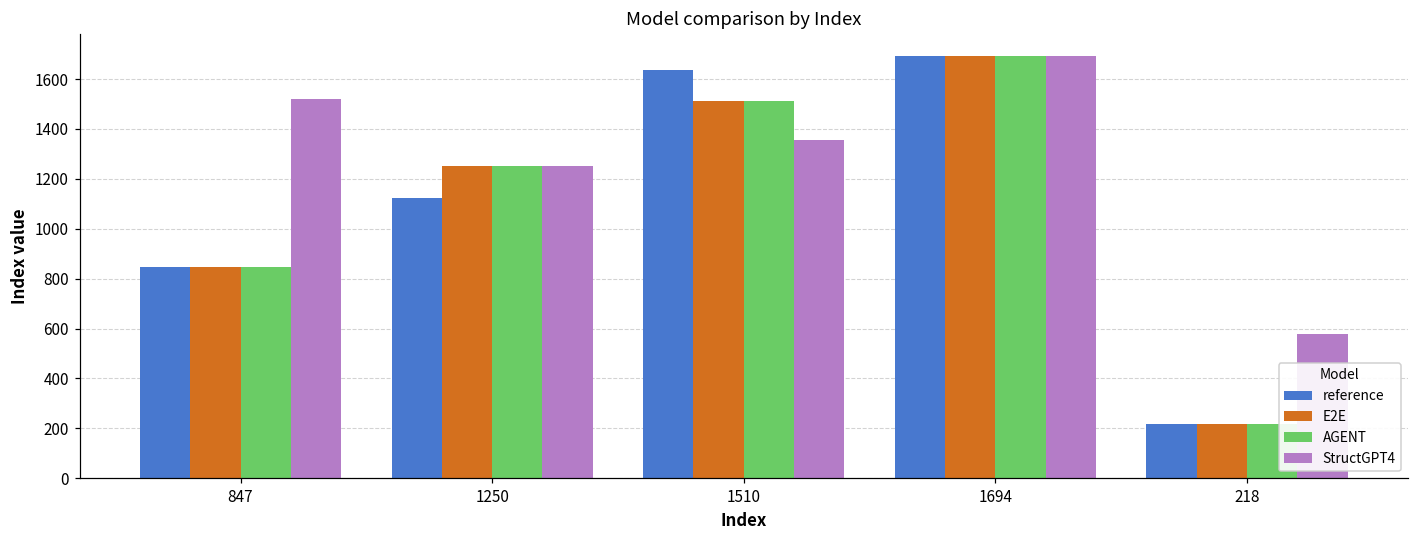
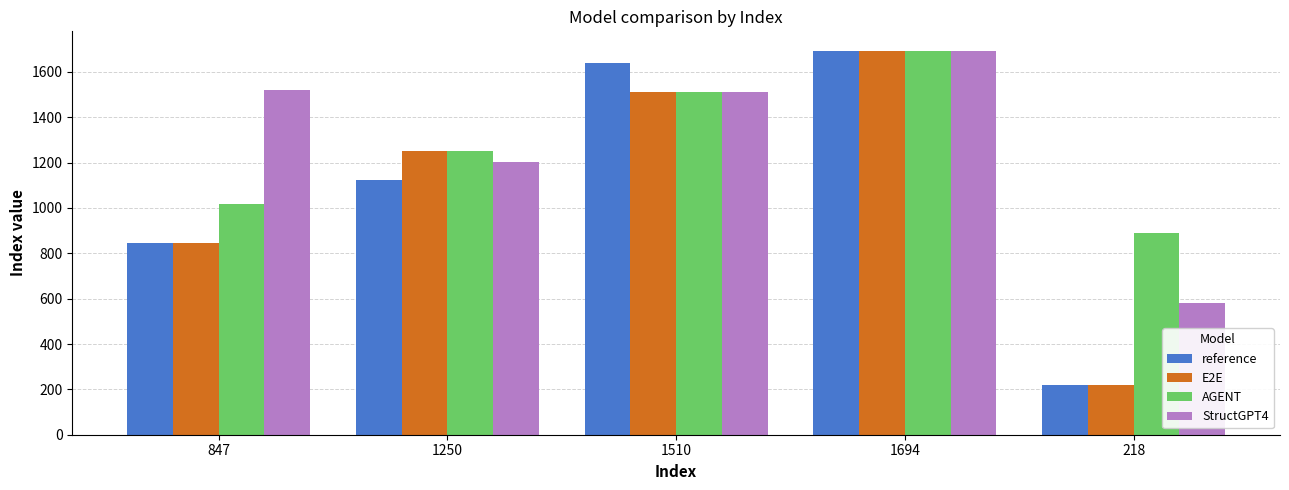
AGENT, 847: 850 -> 1020
StructGPT4, 1250: 1250 -> 1200
StructGPT4, 1510: 1350 -> 1510
AGENT, 218: 220 -> 890
